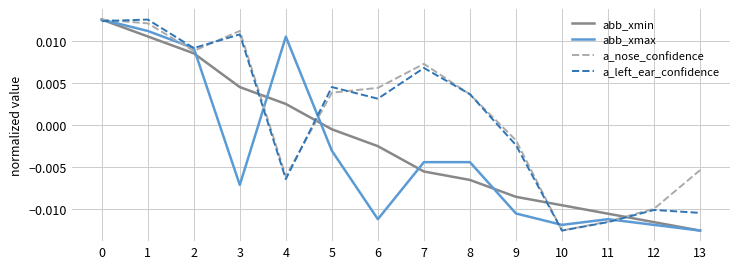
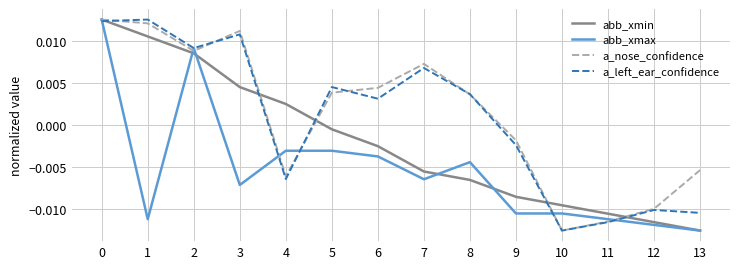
abb_xmax, 1: 0.011 -> -0.011
abb_xmax, 4: 0.010 -> -0.003
abb_xmax, 6: -0.011 -> -0.004
abb_xmax, 7: -0.004 -> -0.006
abb_xmax, 10: -0.012 -> -0.010
